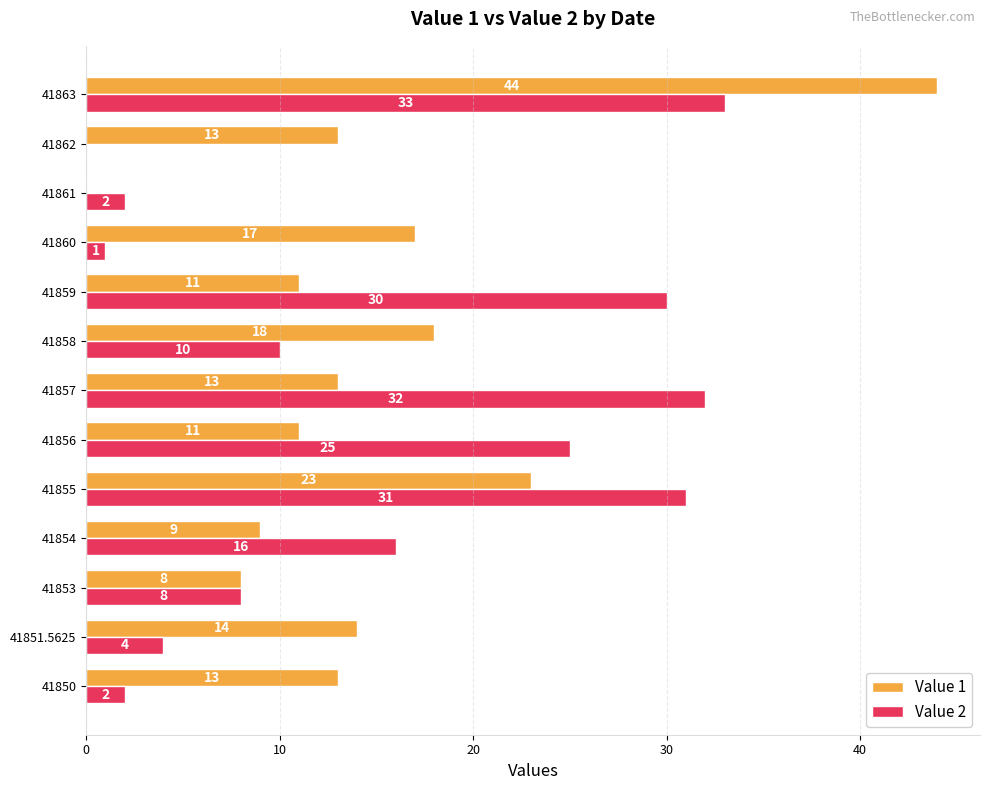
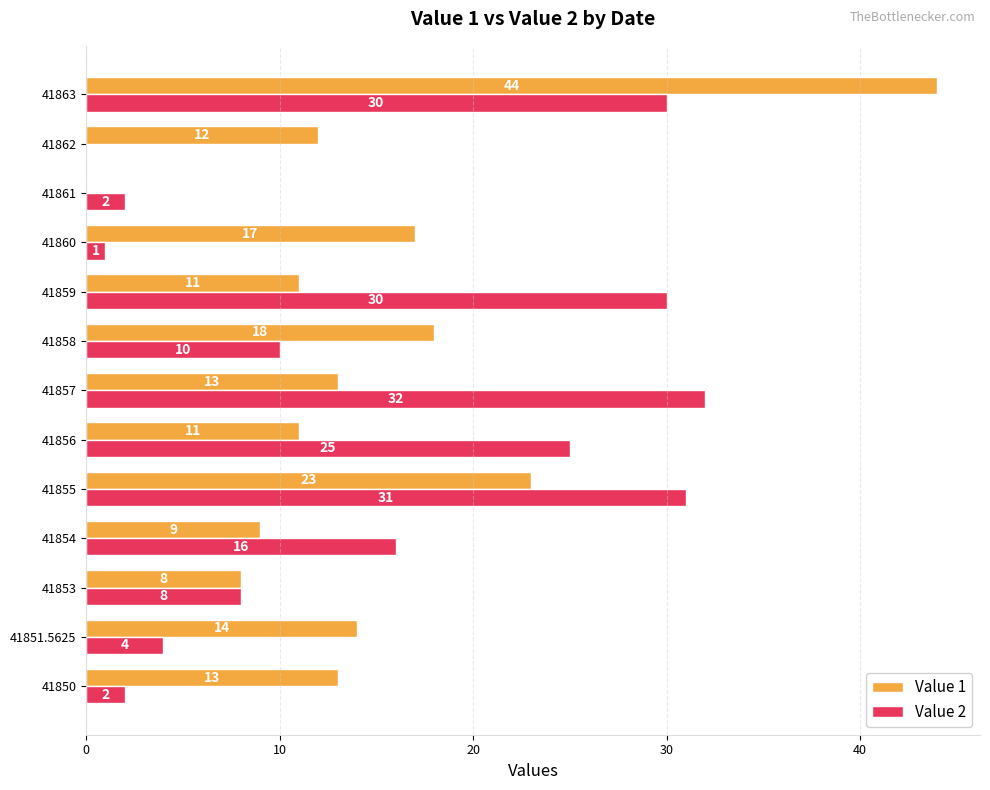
Value 2, 41863: 33 -> 30
Value 1, 41862: 13 -> 12
